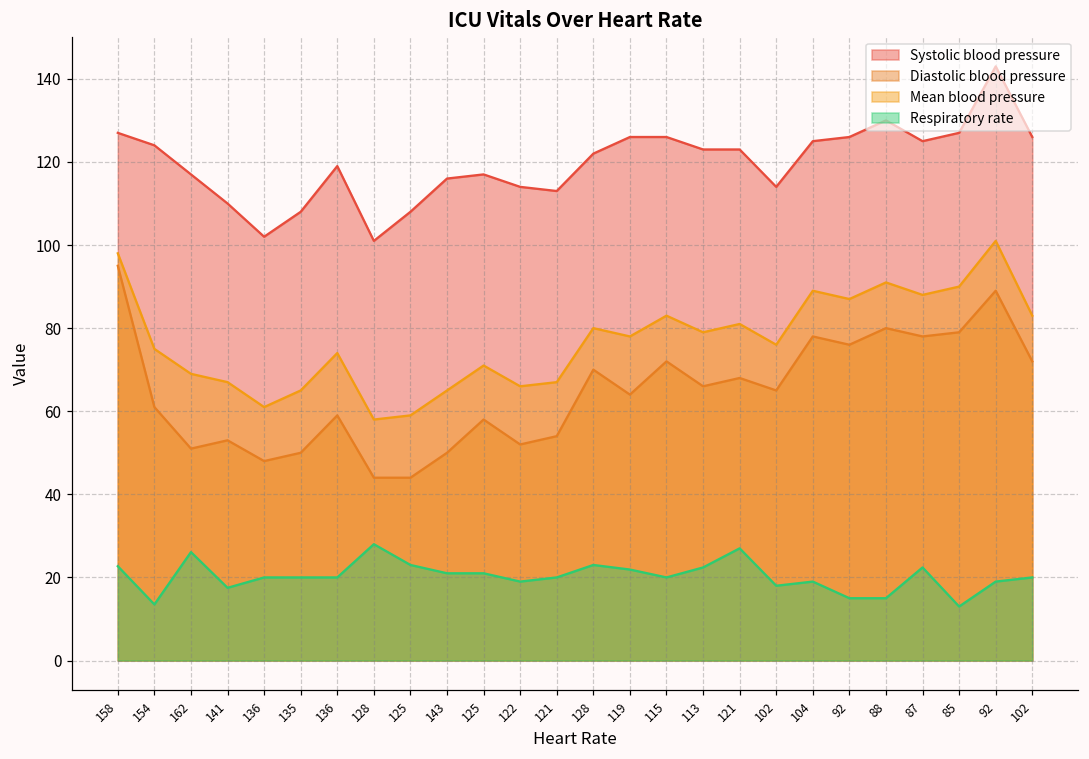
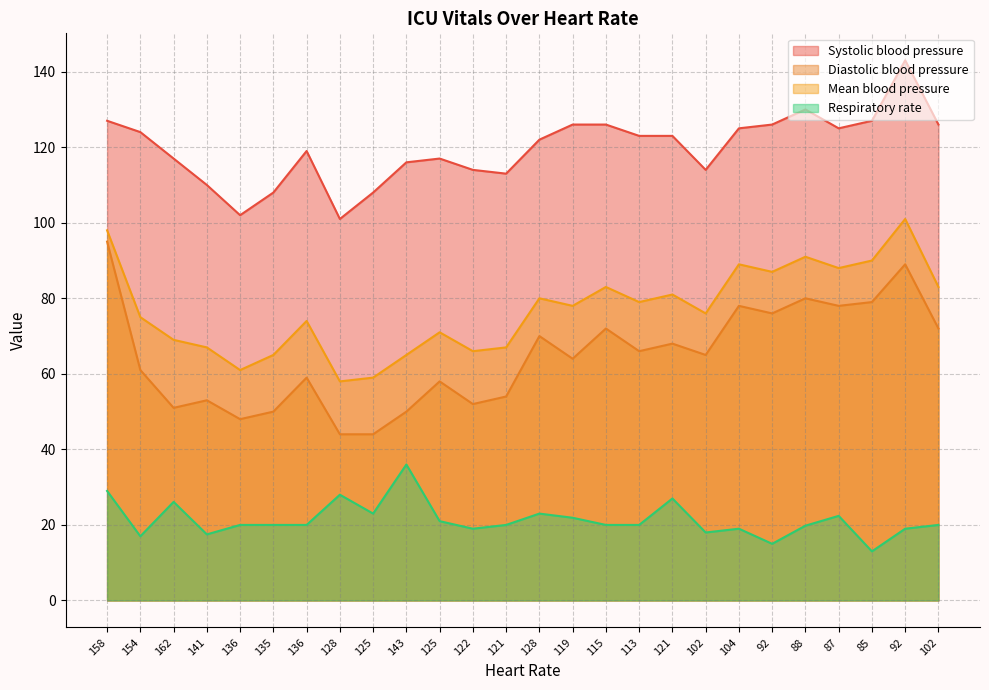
Respiratory rate, 158: 23 -> 29
Respiratory rate, 154: 14 -> 17
Respiratory rate, 143: 21 -> 36
Respiratory rate, 113: 22 -> 20
Respiratory rate, 88: 15 -> 20
